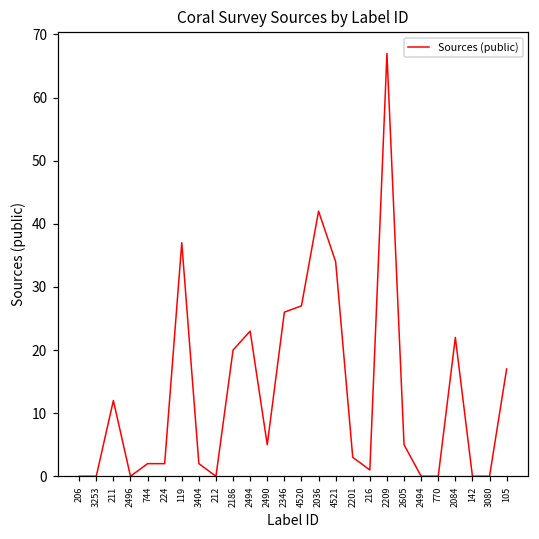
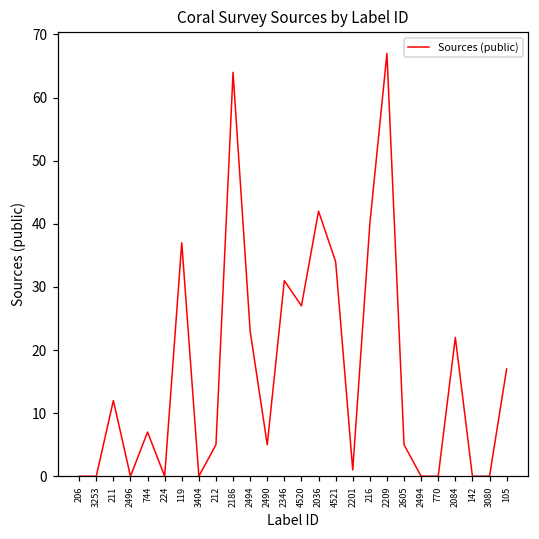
744: 2 -> 7
224: 2 -> 0
3404: 2 -> 0
212: 0 -> 5
2186: 20 -> 64
2346: 26 -> 31
2201: 3 -> 1
216: 1 -> 40
